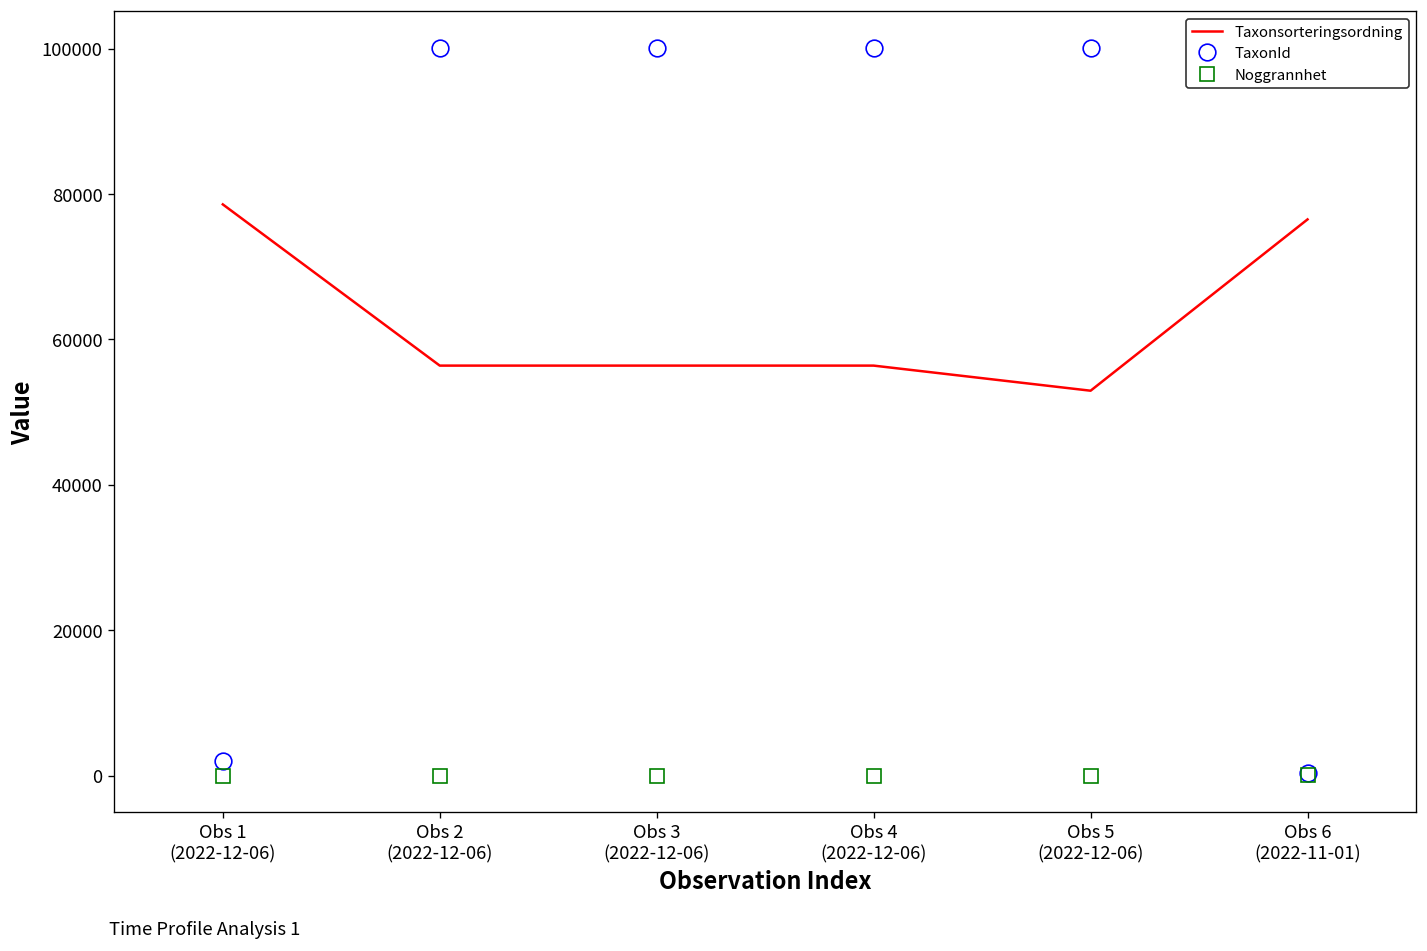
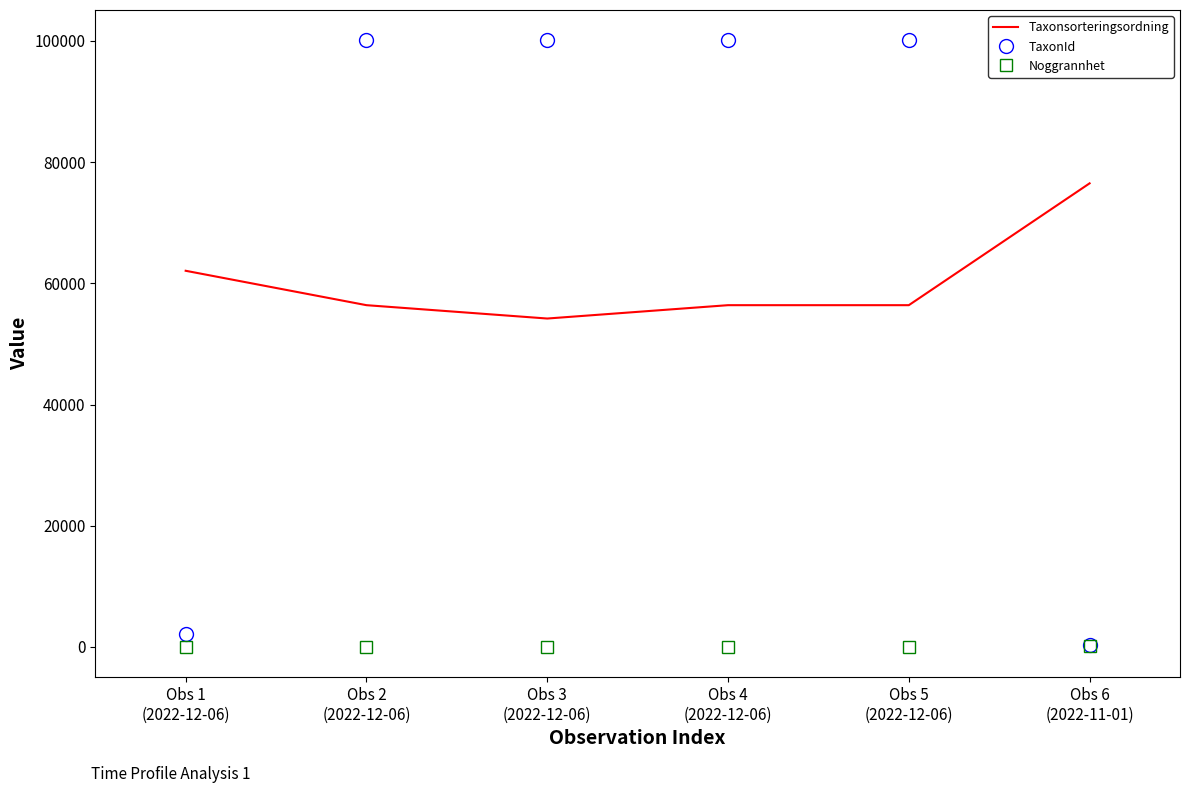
Taxonsorteringsordning, Obs 1 (2022-12-06): 79000 -> 62000
Taxonsorteringsordning, Obs 3 (2022-12-06): 56000 -> 54000
Taxonsorteringsordning, Obs 5 (2022-12-06): 53000 -> 56000
